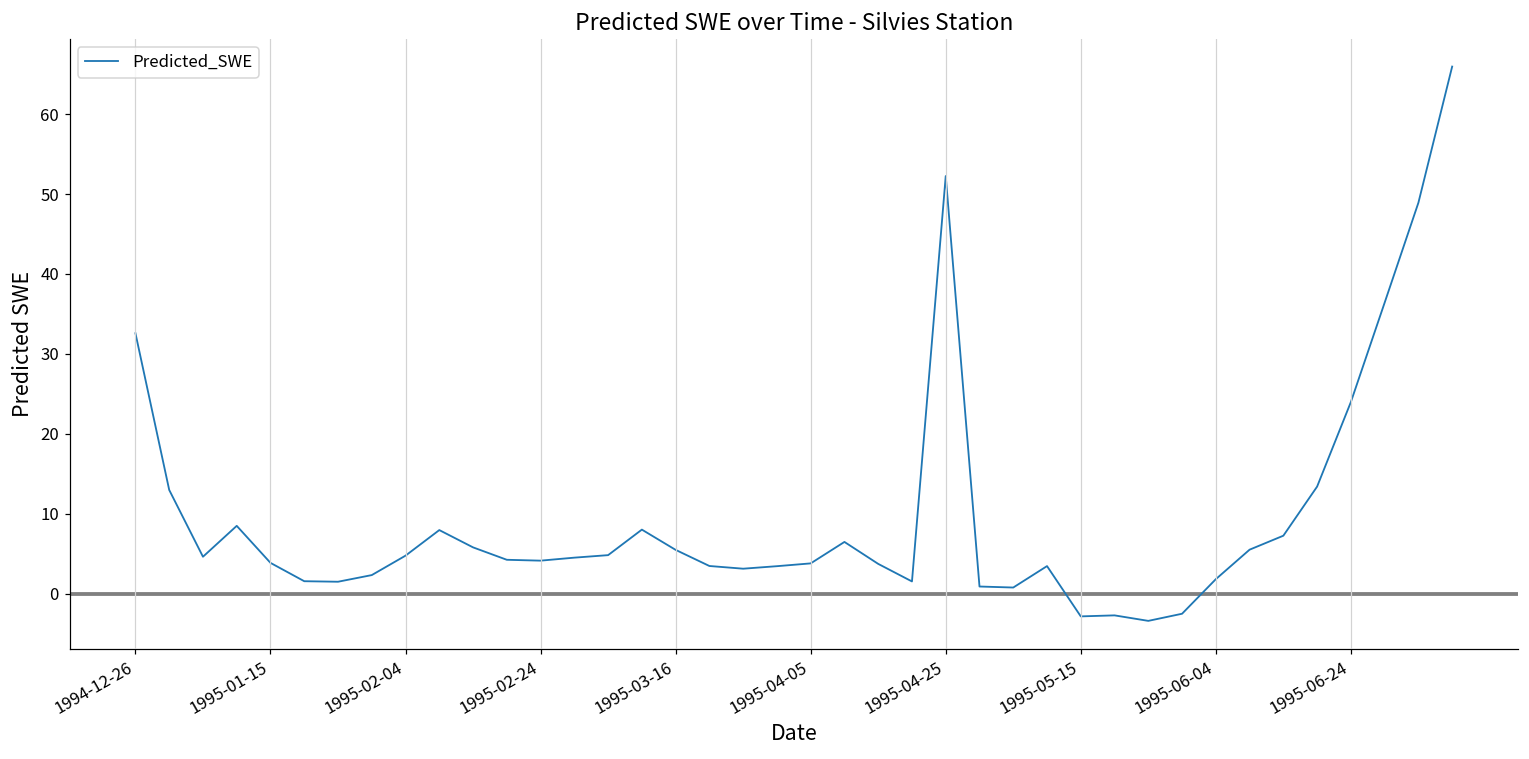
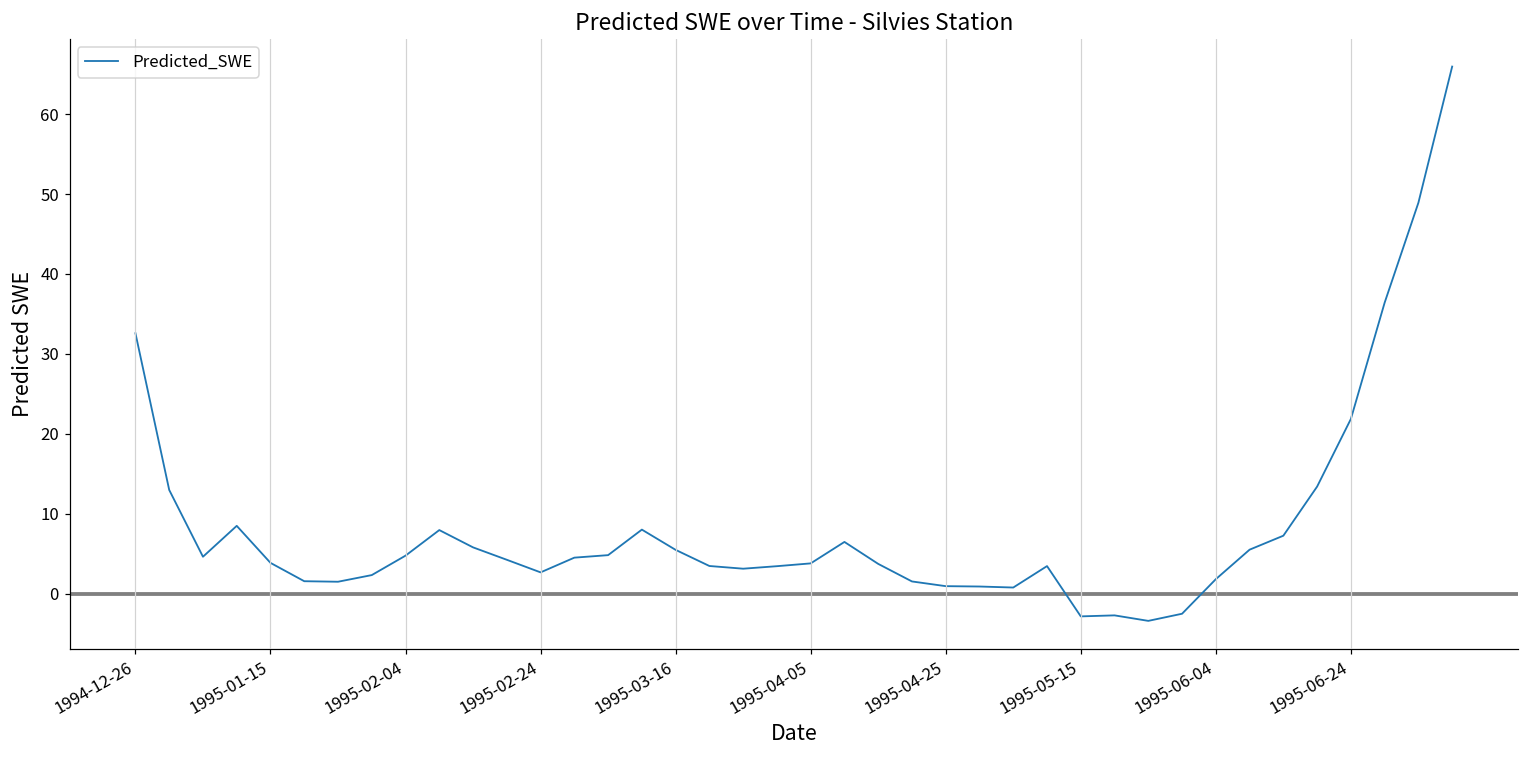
1995-02-24: 4 -> 3
1995-04-25: 52 -> 1
1995-06-24: 24 -> 22
